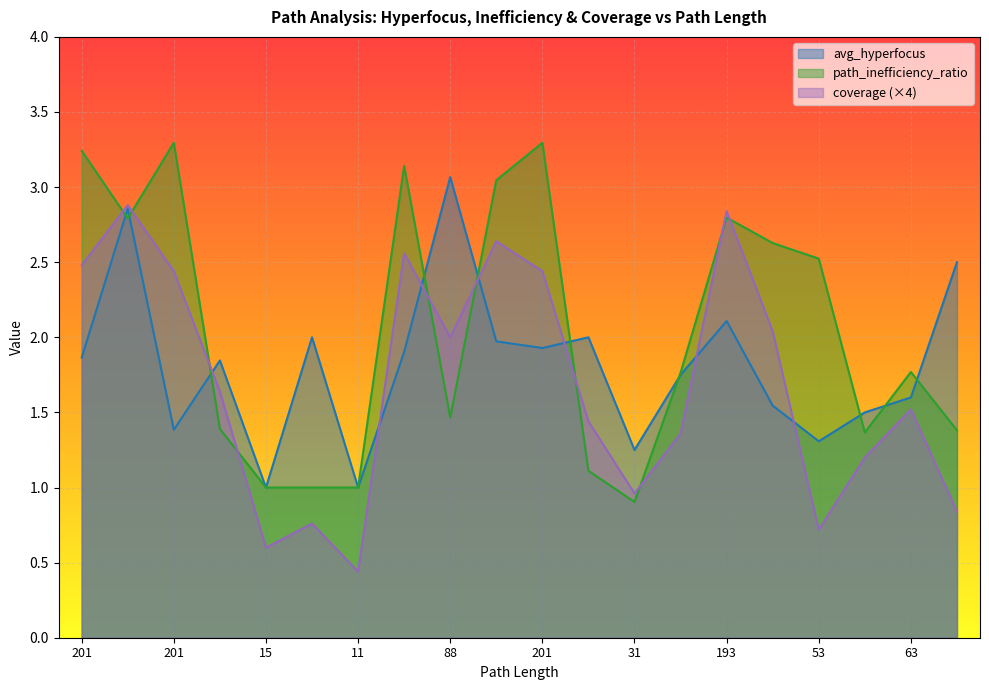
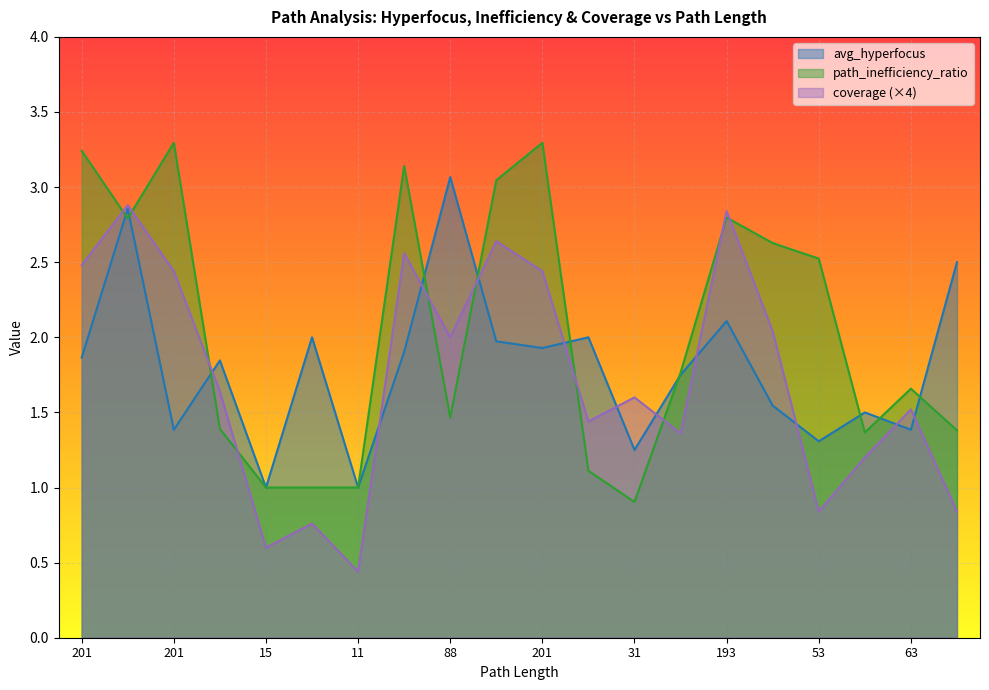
coverage (×4), 31: 0.96 -> 1.60
coverage (×4), 53: 0.72 -> 0.84
avg_hyperfocus, 63: 1.60 -> 1.38
path_inefficiency_ratio, 63: 1.77 -> 1.66
